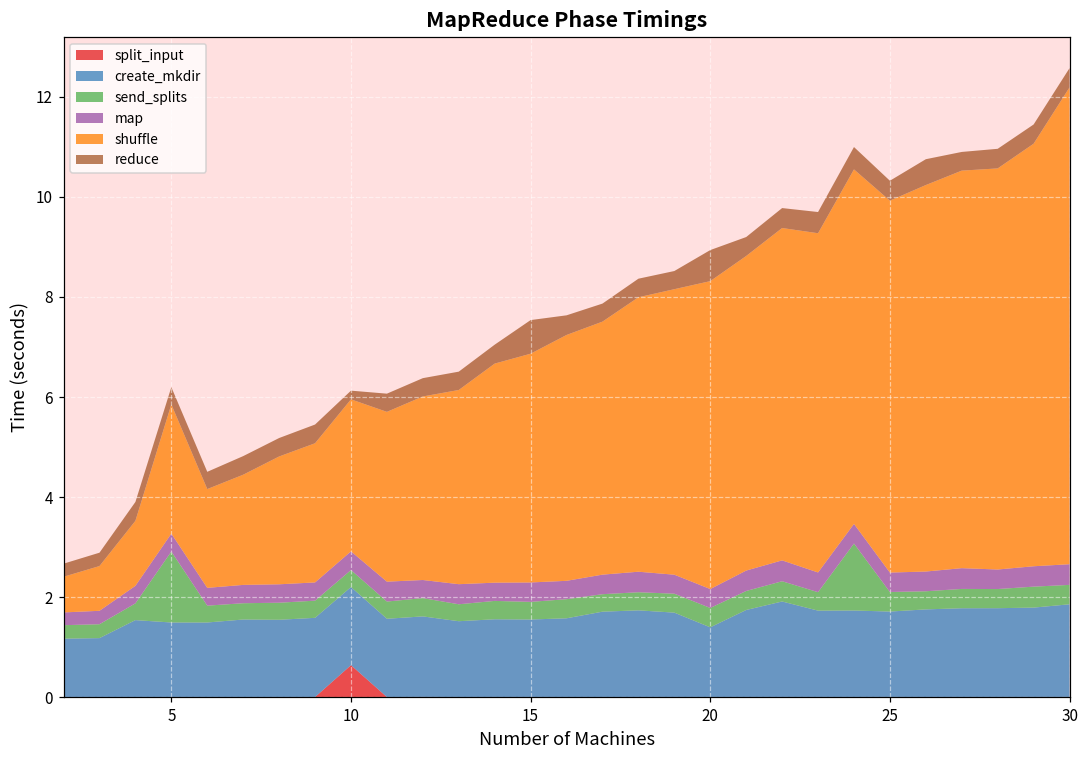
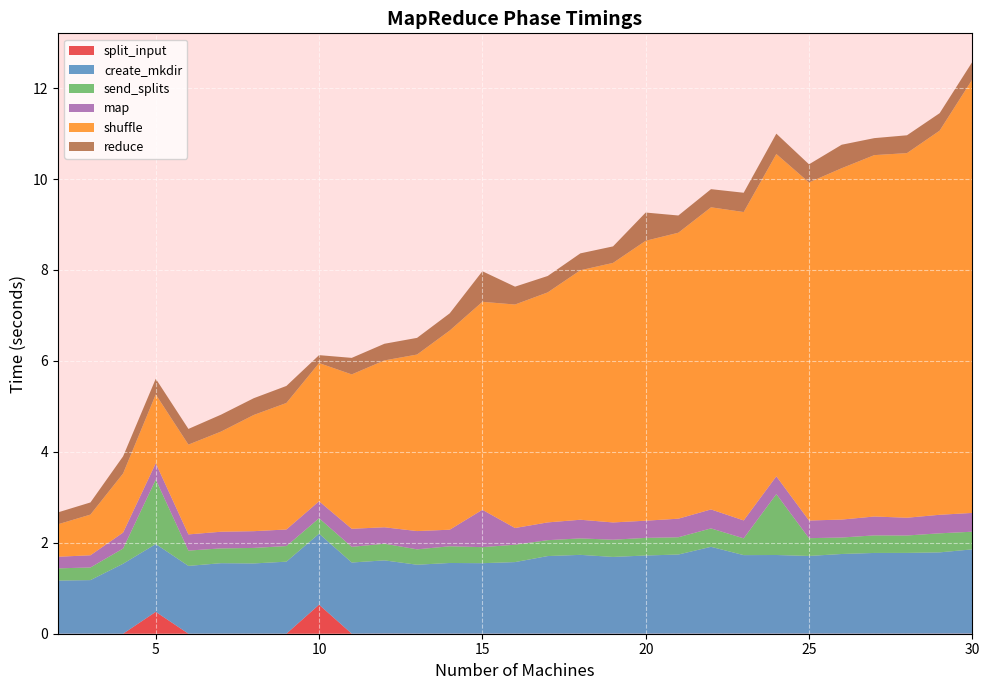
split_input, 5: 0.0 -> 0.5
shuffle, 5: 2.6 -> 1.5
map, 15: 0.4 -> 0.8
create_mkdir, 20: 1.4 -> 1.7
